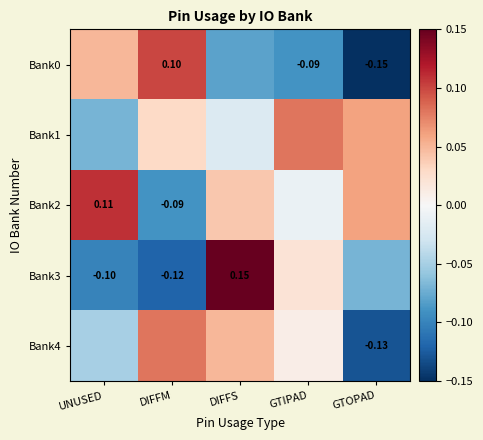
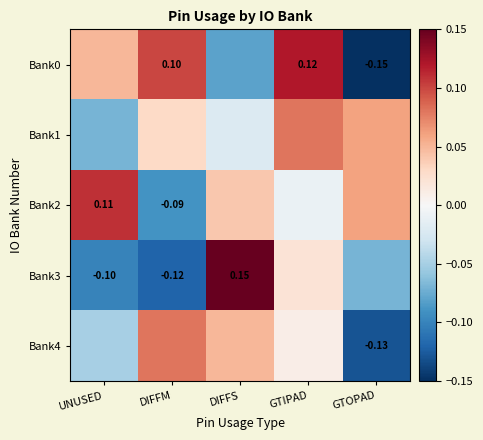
Bank0, GTIPAD: -0.09 -> 0.12
